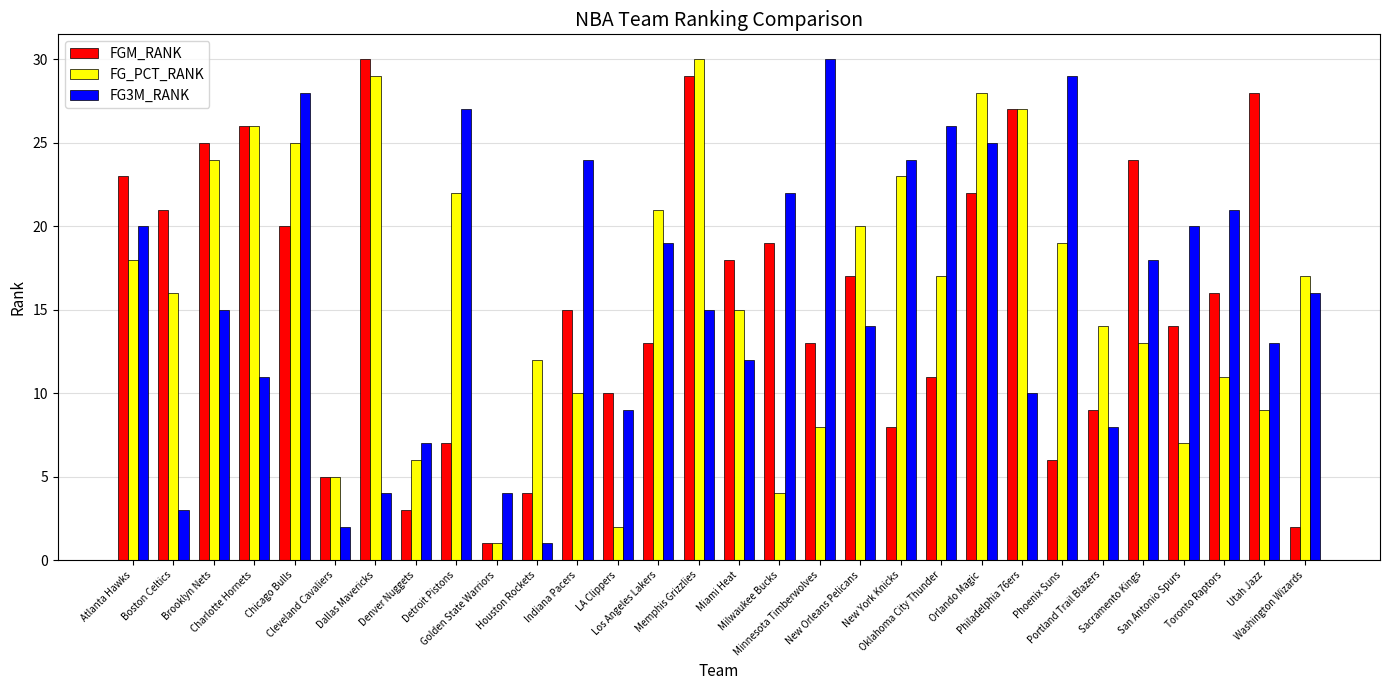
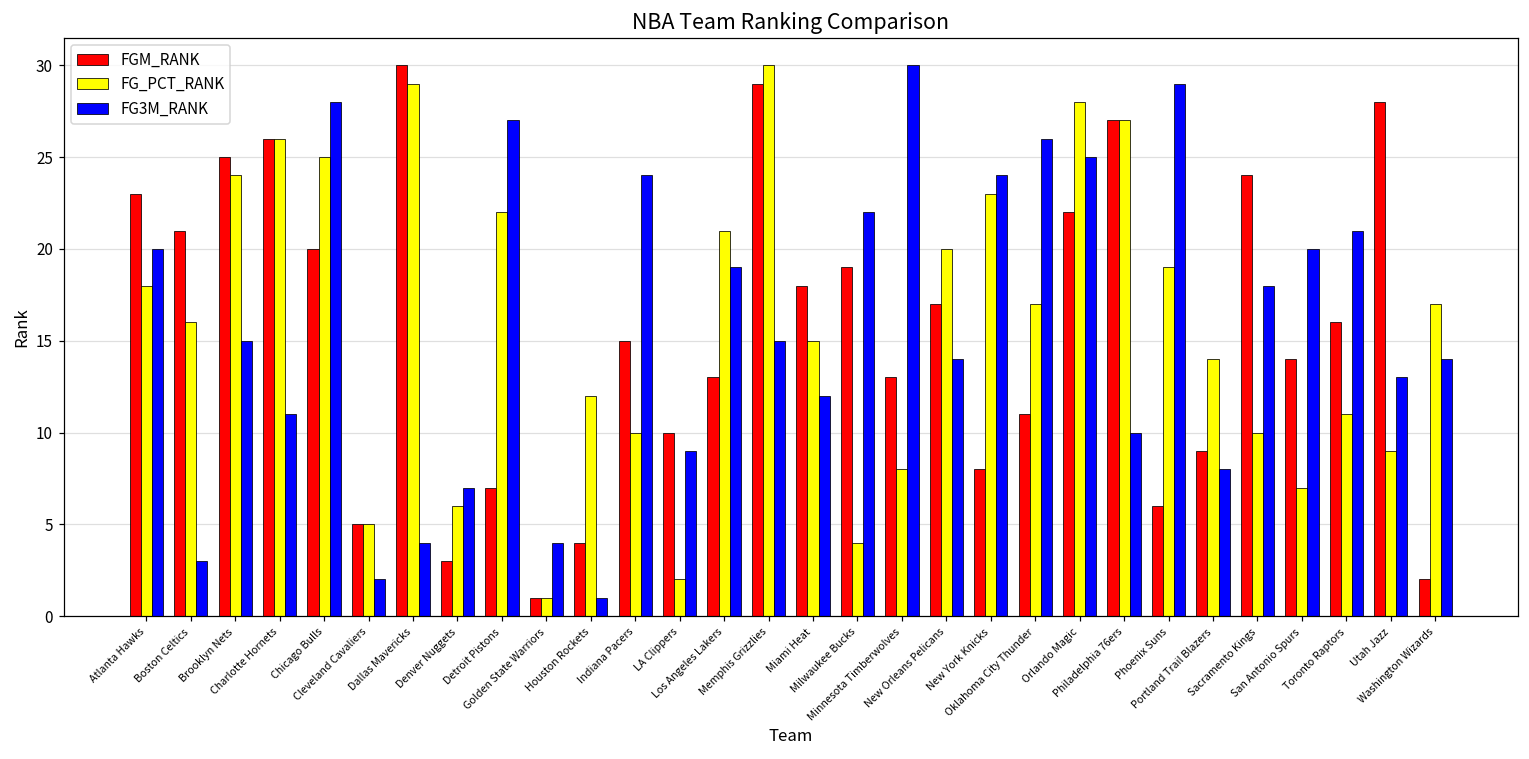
FG_PCT_RANK, Sacramento Kings: 13 -> 10
FG3M_RANK, Washington Wizards: 16 -> 14
